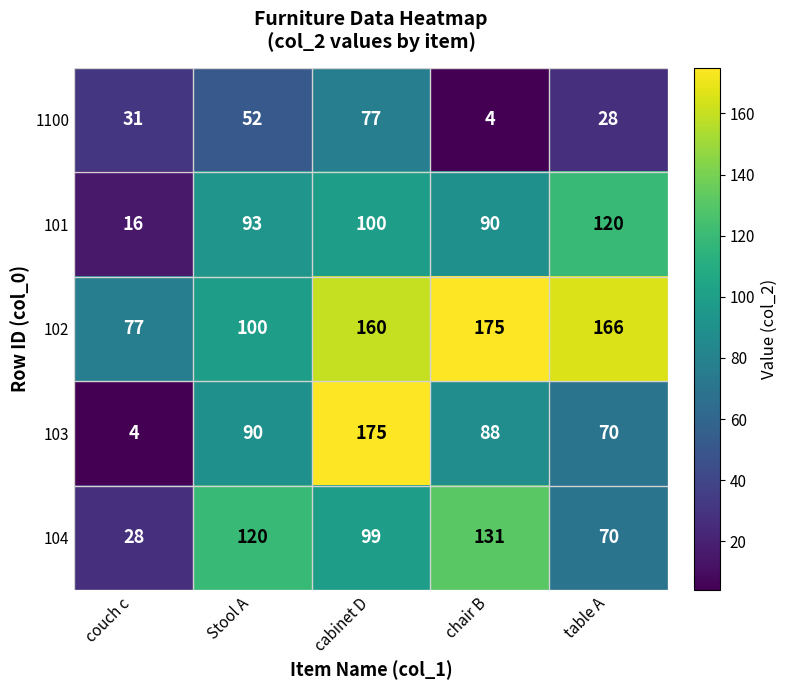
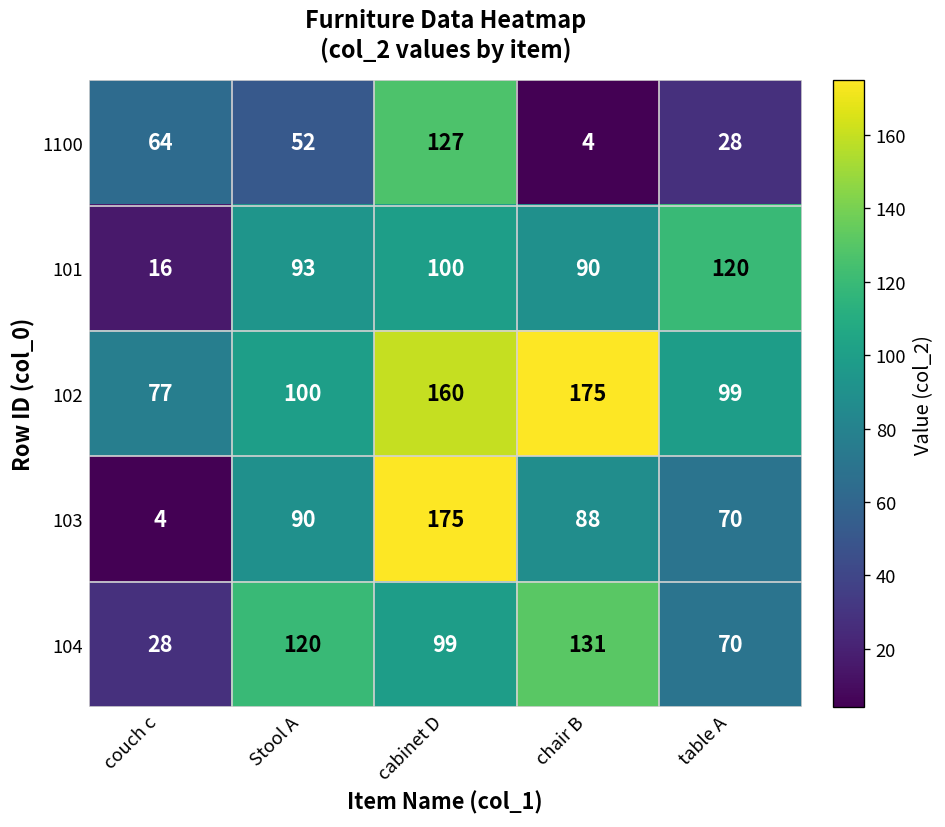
1100, couch c: 31 -> 64
1100, cabinet D: 77 -> 127
102, table A: 166 -> 99
